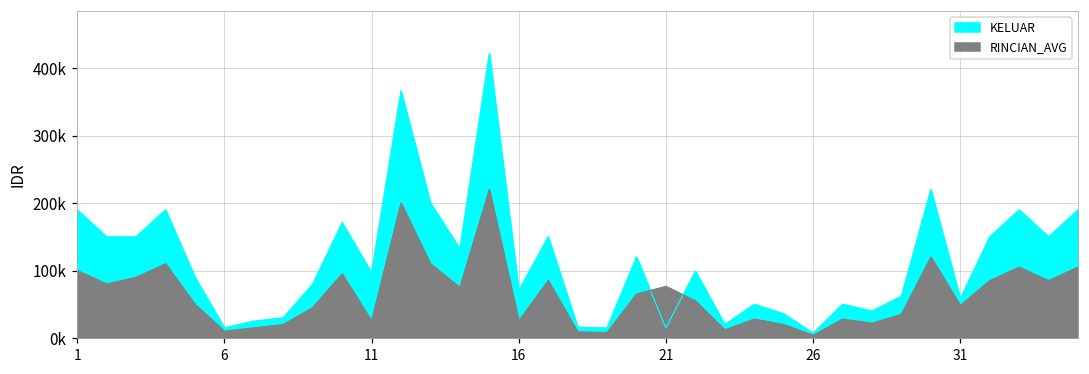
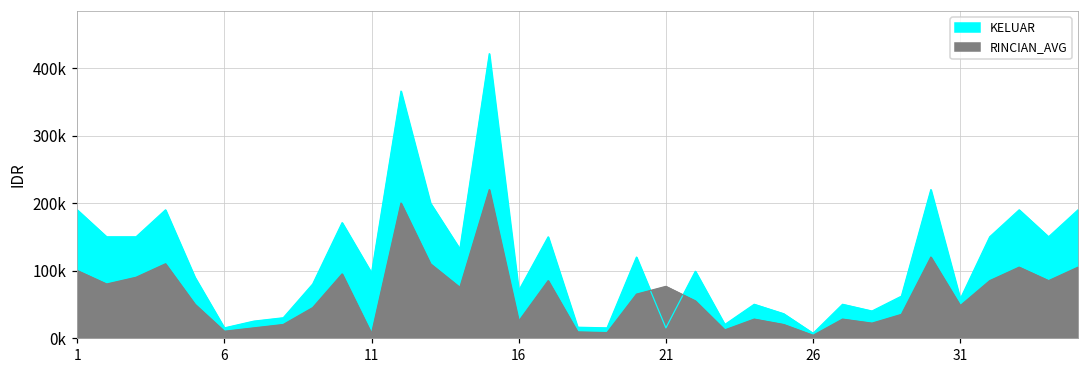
RINCIAN_AVG, 11: 30000 -> 10000
